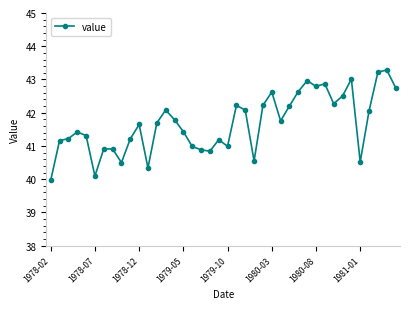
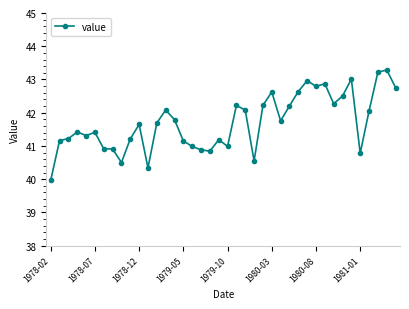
1978-07: 40.1 -> 41.4
1979-05: 41.4 -> 41.2
1981-01: 40.5 -> 40.8
